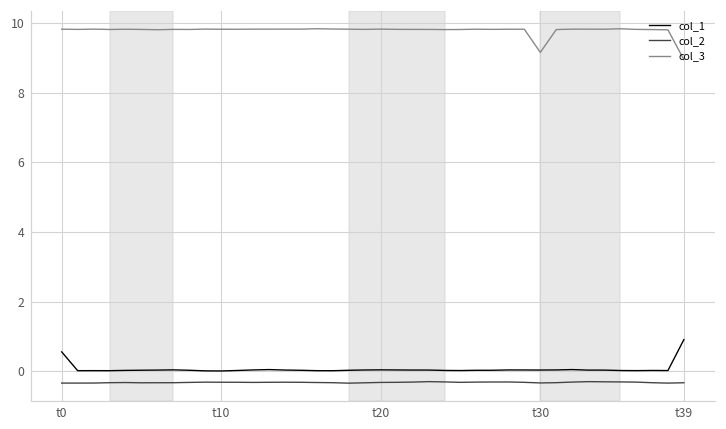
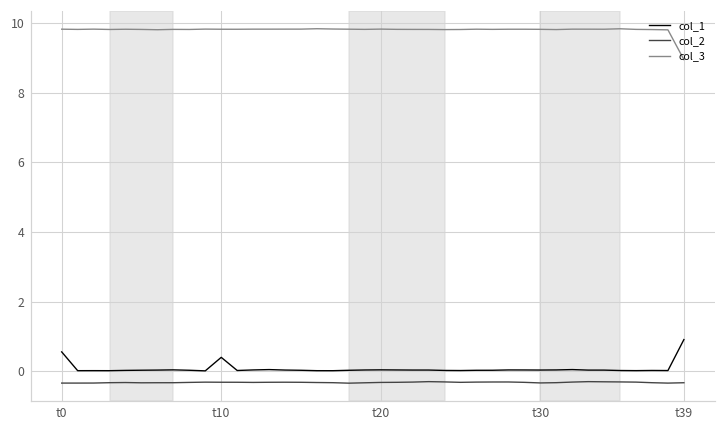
col_1, t10: 0.0 -> 0.4
col_3, t30: 9.2 -> 9.8
